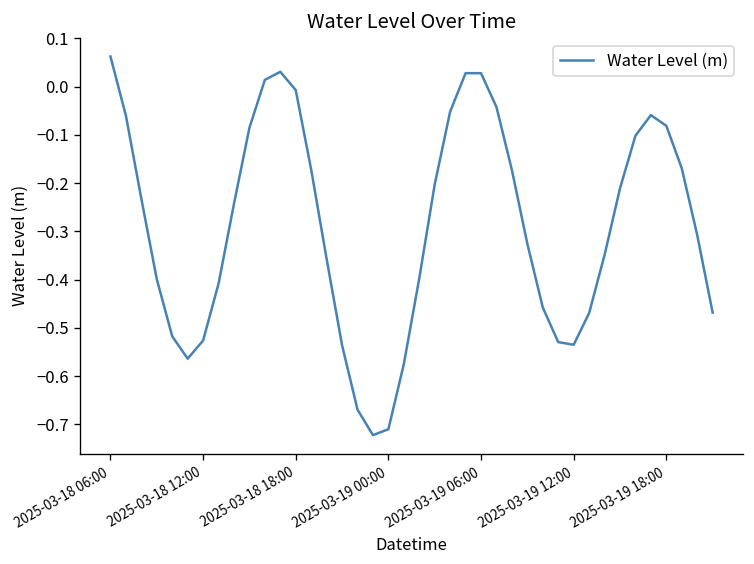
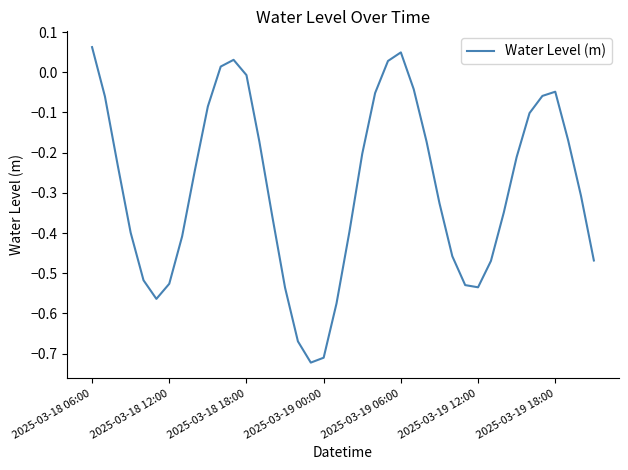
2025-03-19 06:00: 0.03 -> 0.05
2025-03-19 18:00: -0.08 -> -0.05
